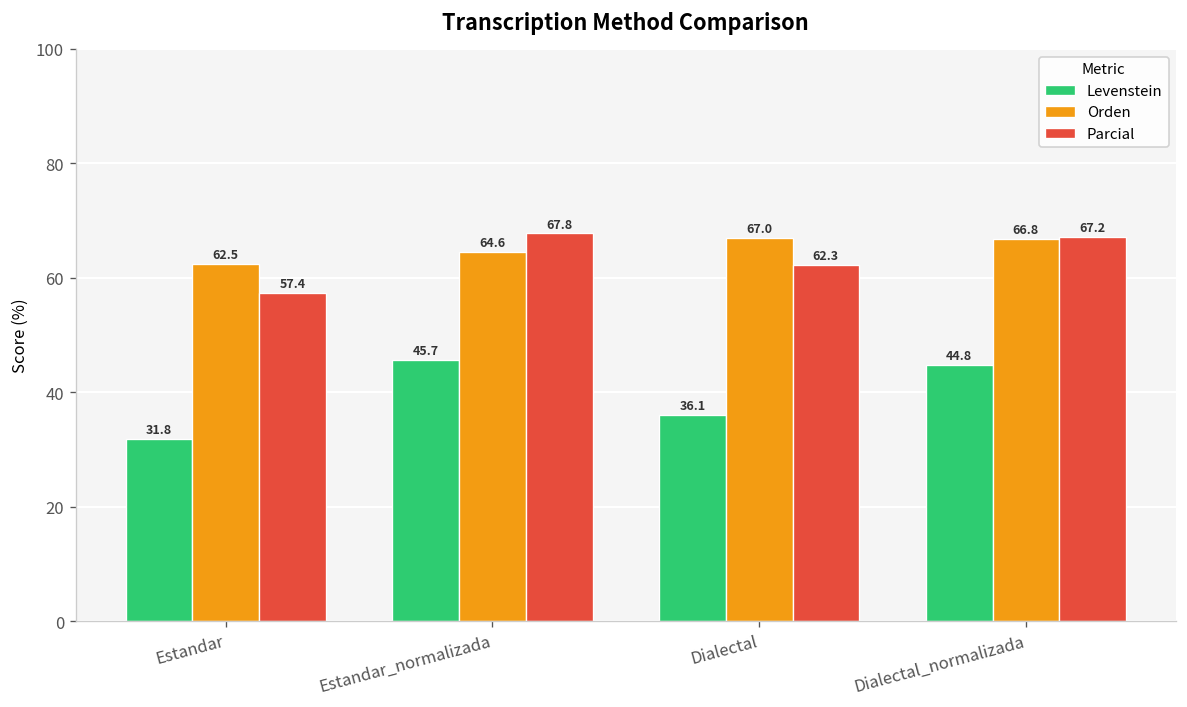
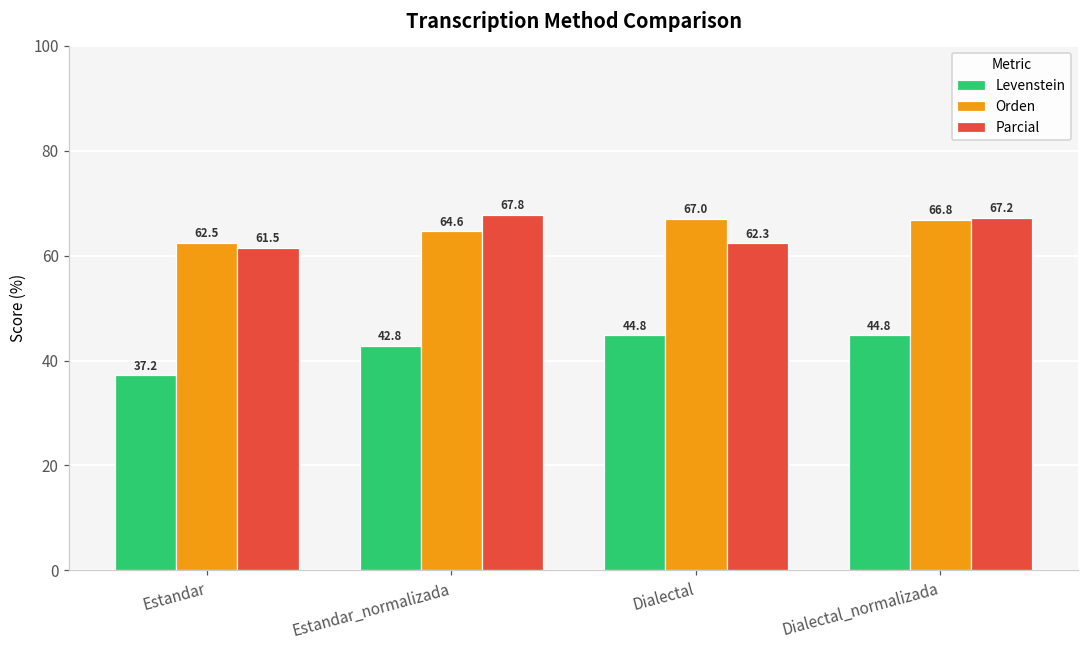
Levenstein, Estandar: 31.8 -> 37.2
Parcial, Estandar: 57.4 -> 61.5
Levenstein, Estandar_normalizada: 45.7 -> 42.8
Levenstein, Dialectal: 36.1 -> 44.8
